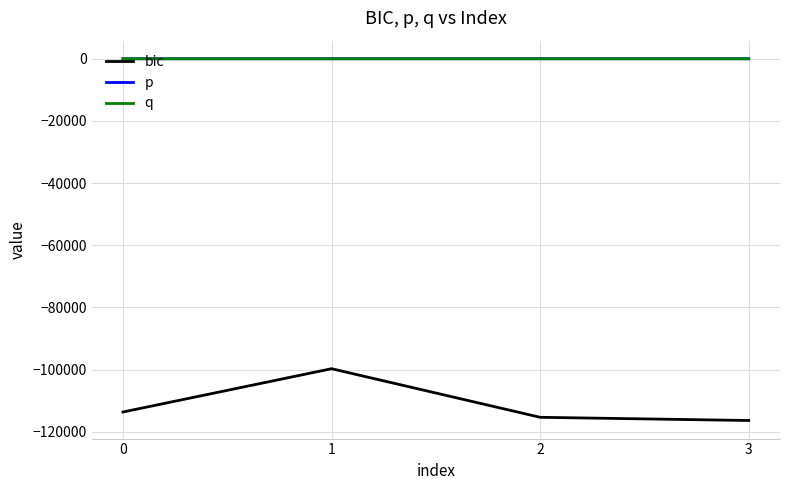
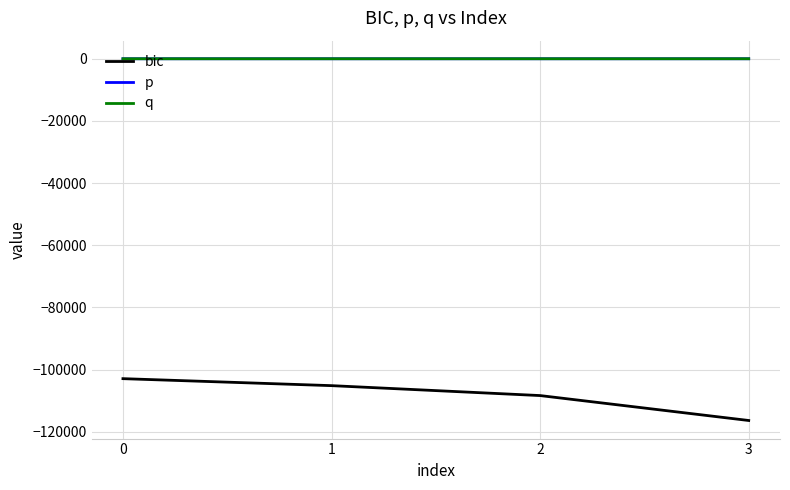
bic, 0: -114000 -> -103000
bic, 1: -100000 -> -105000
bic, 2: -115000 -> -108000
